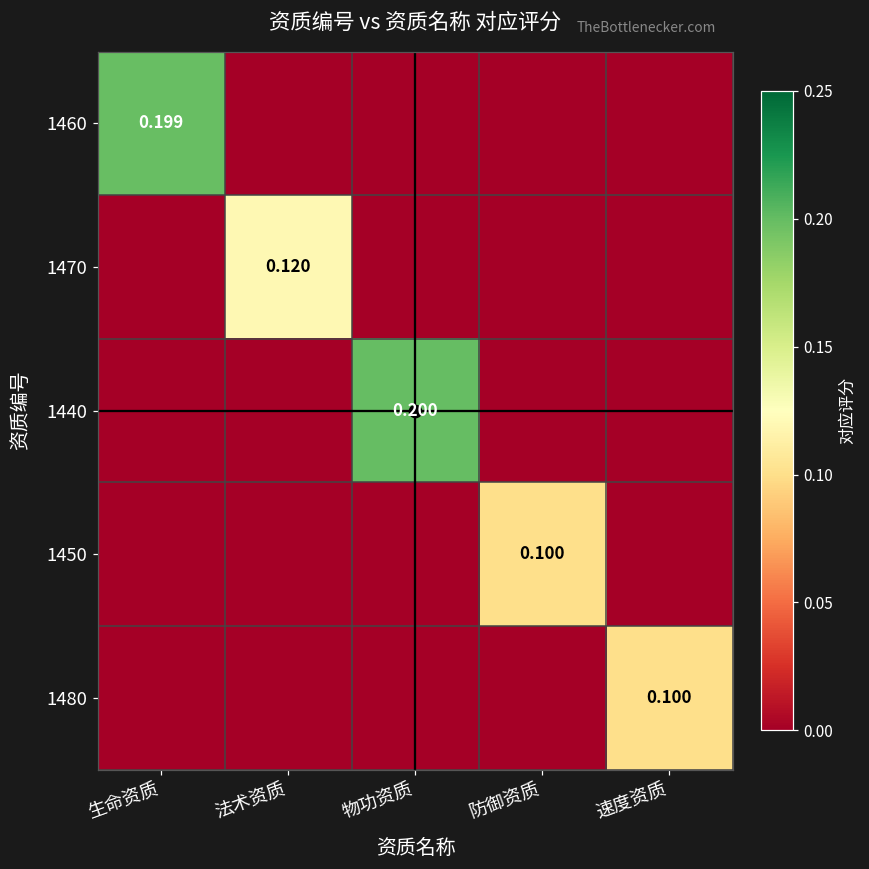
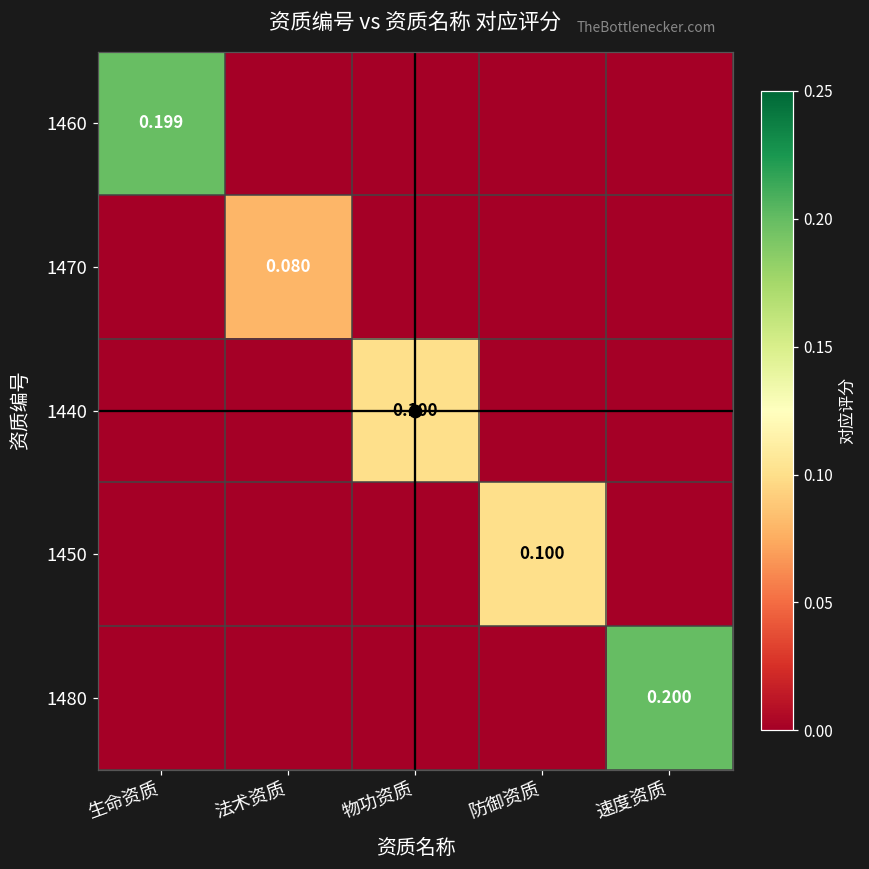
1470, 法术资质: 0.120 -> 0.080
1440, 物功资质: 0.200 -> 0.100
1480, 速度资质: 0.100 -> 0.200
